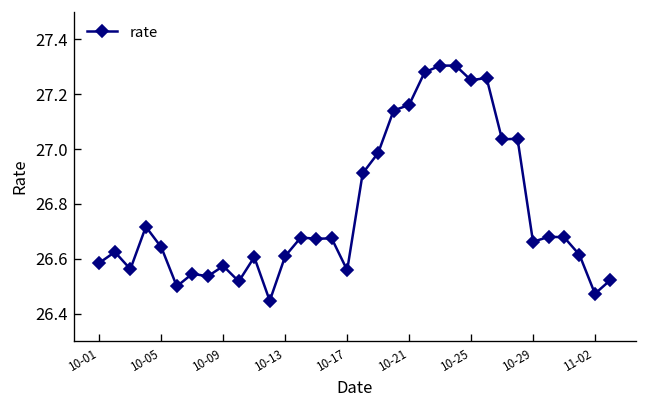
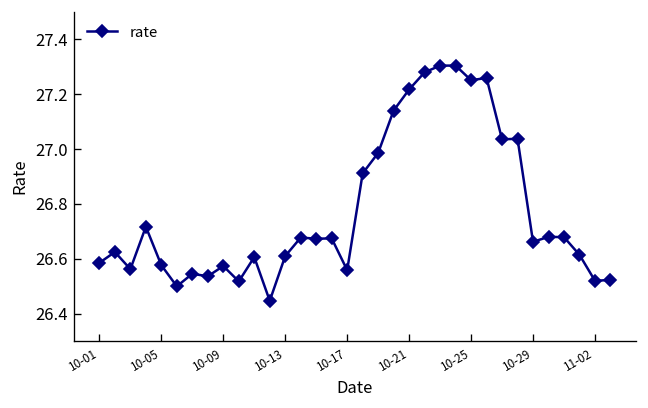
10-05: 26.64 -> 26.58
10-21: 27.16 -> 27.22
11-02: 26.47 -> 26.52
